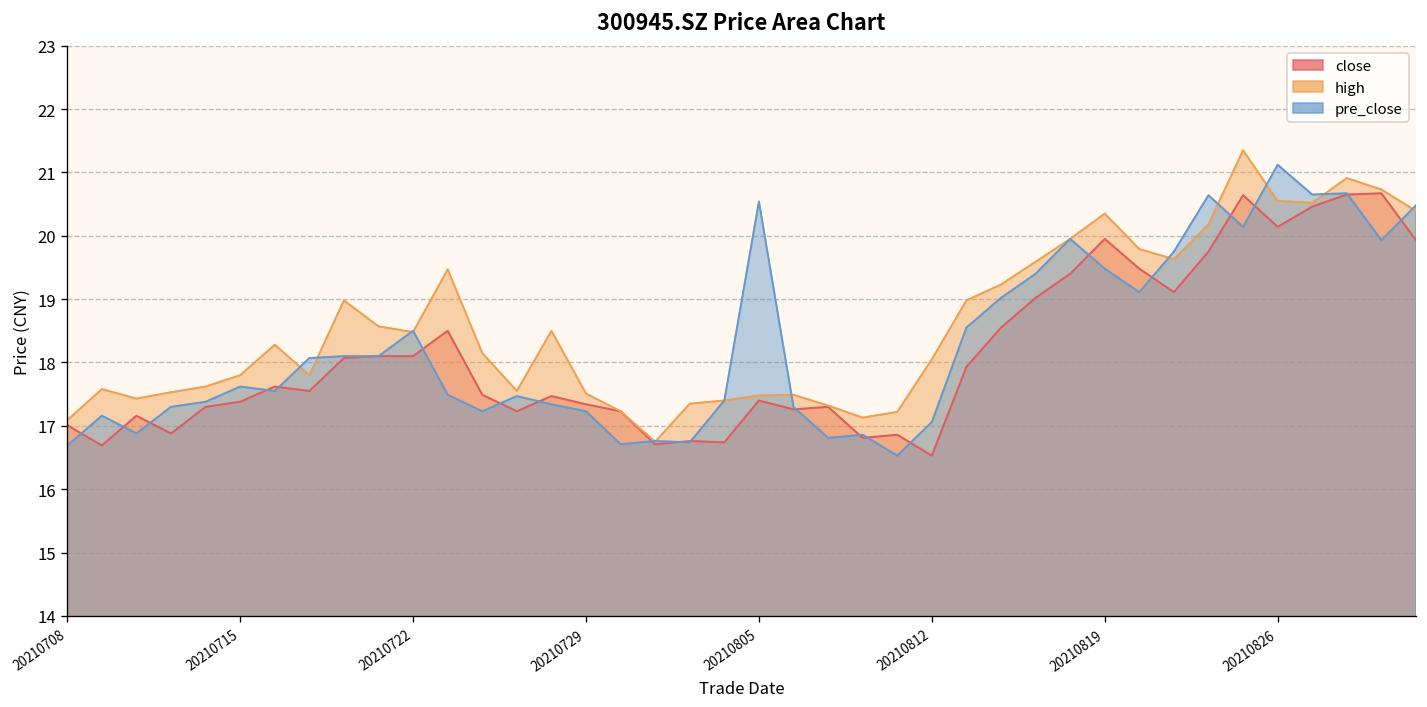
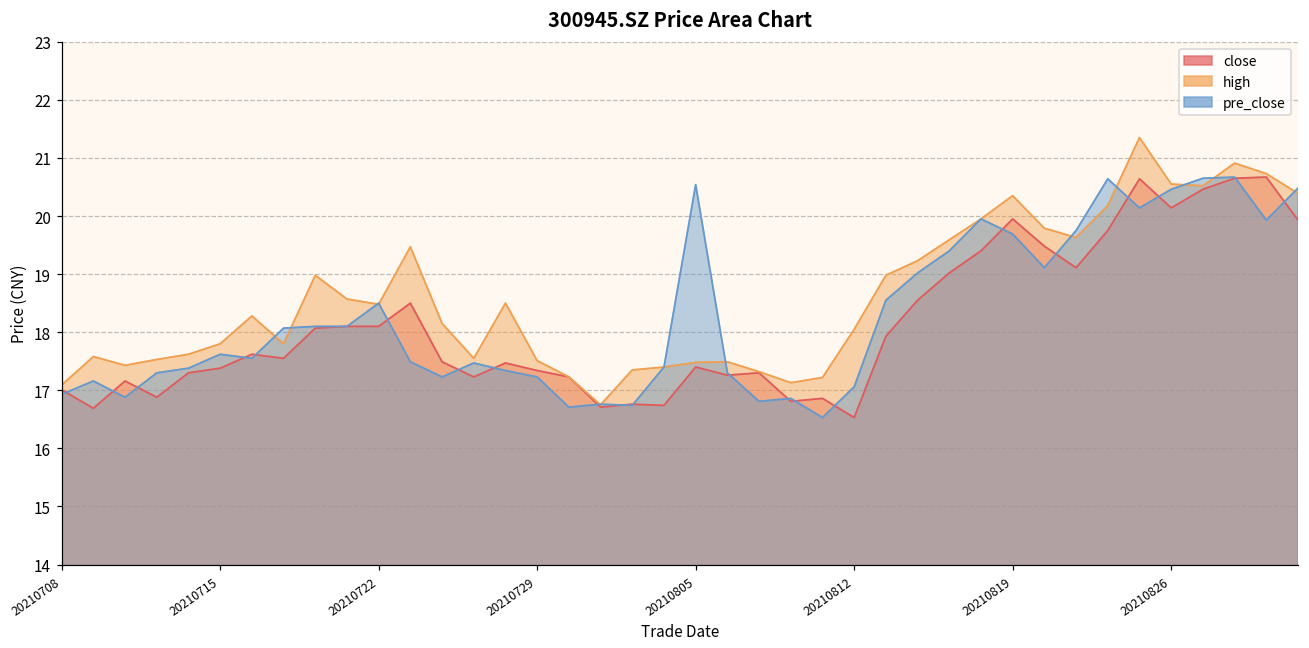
pre_close, 20210708: 16.7 -> 16.9
pre_close, 20210819: 19.5 -> 19.7
pre_close, 20210826: 21.1 -> 20.5
